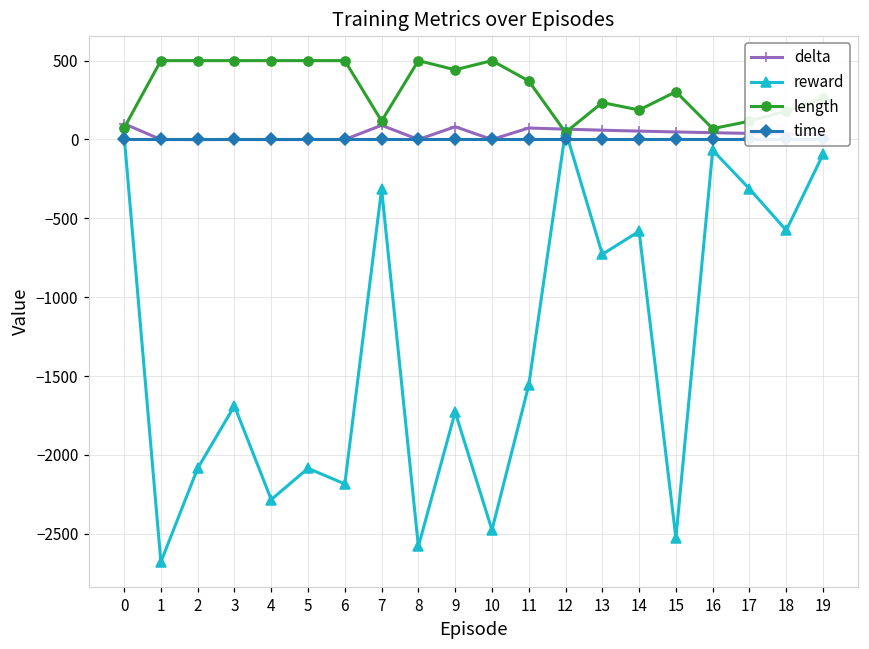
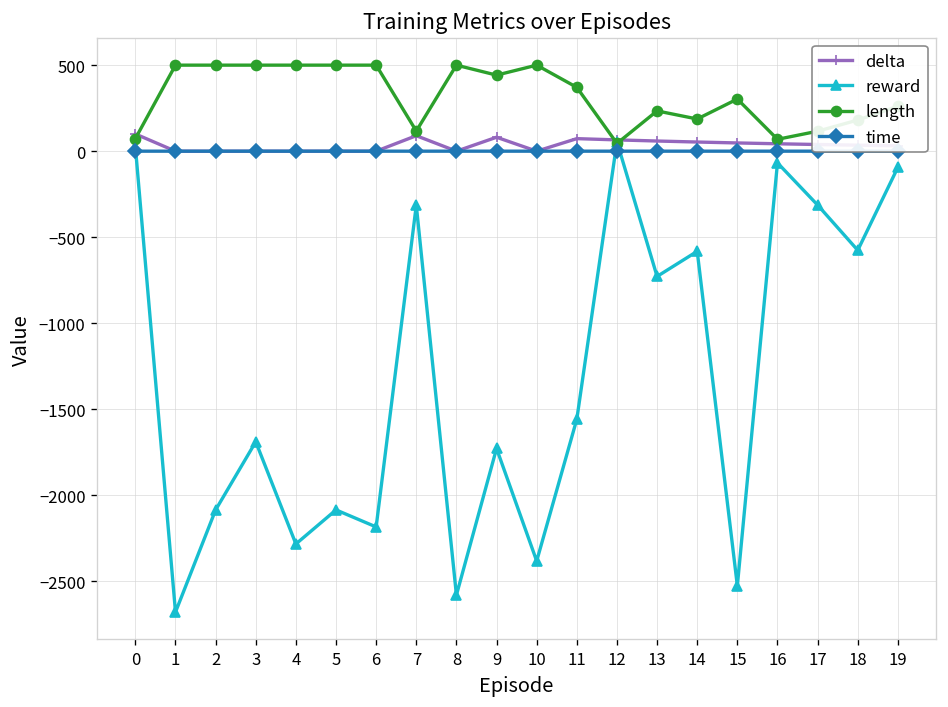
reward, 10: -2480 -> -2380
